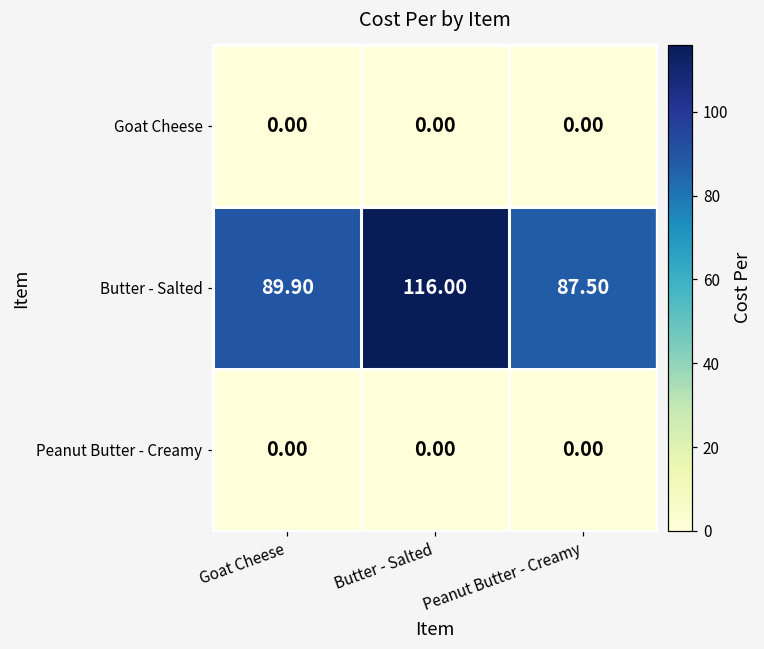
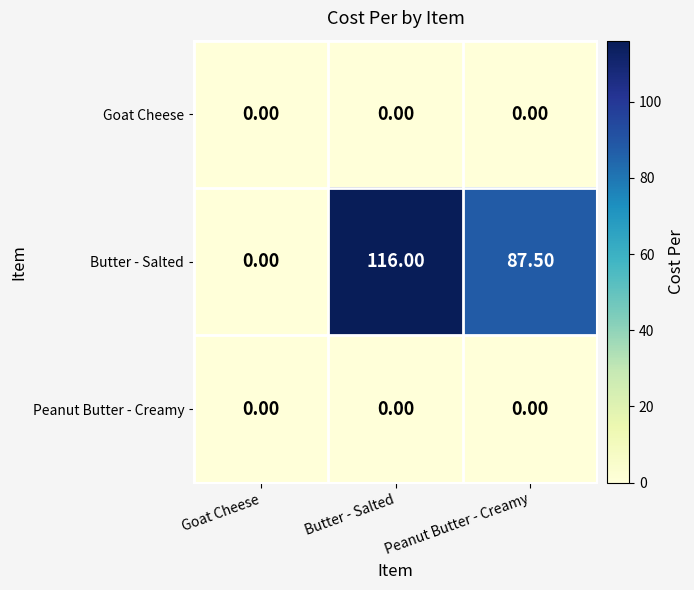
Butter - Salted, Goat Cheese: 89.90 -> 0.00
